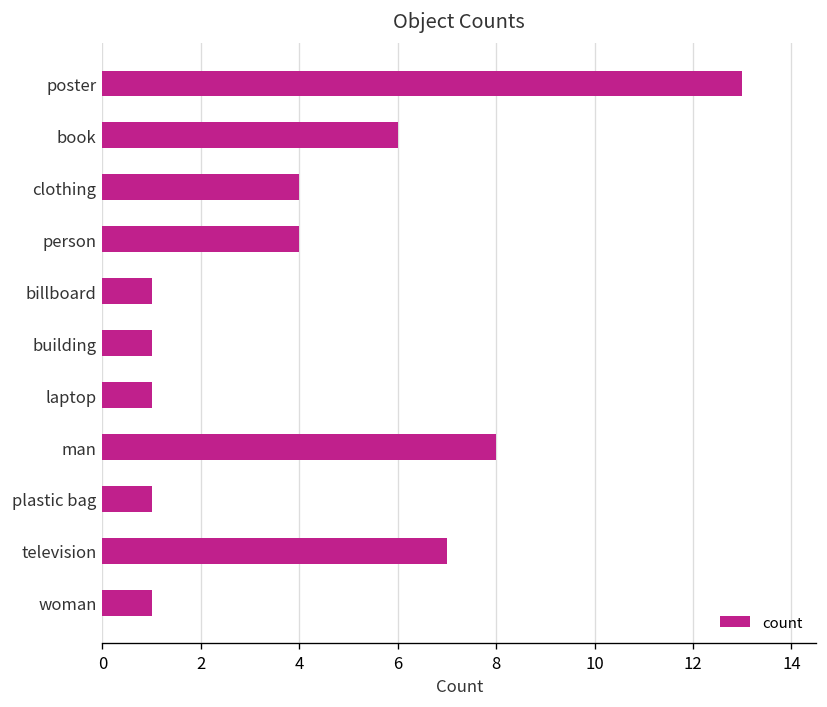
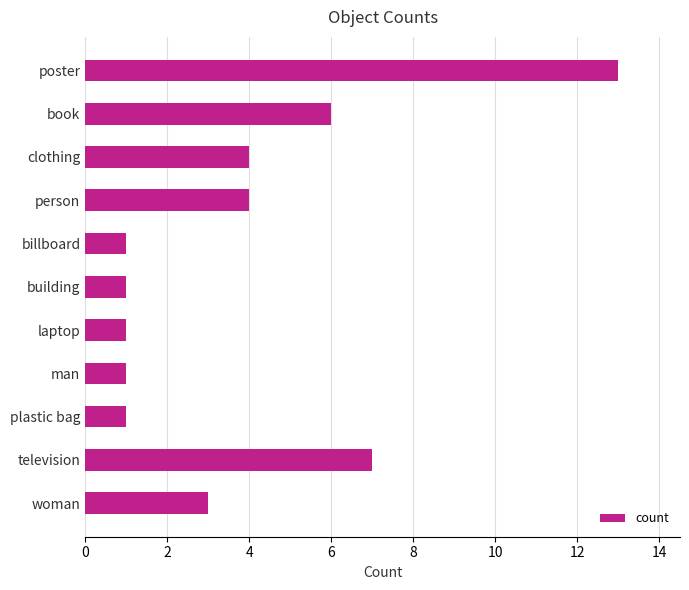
man: 8 -> 1
woman: 1 -> 3
